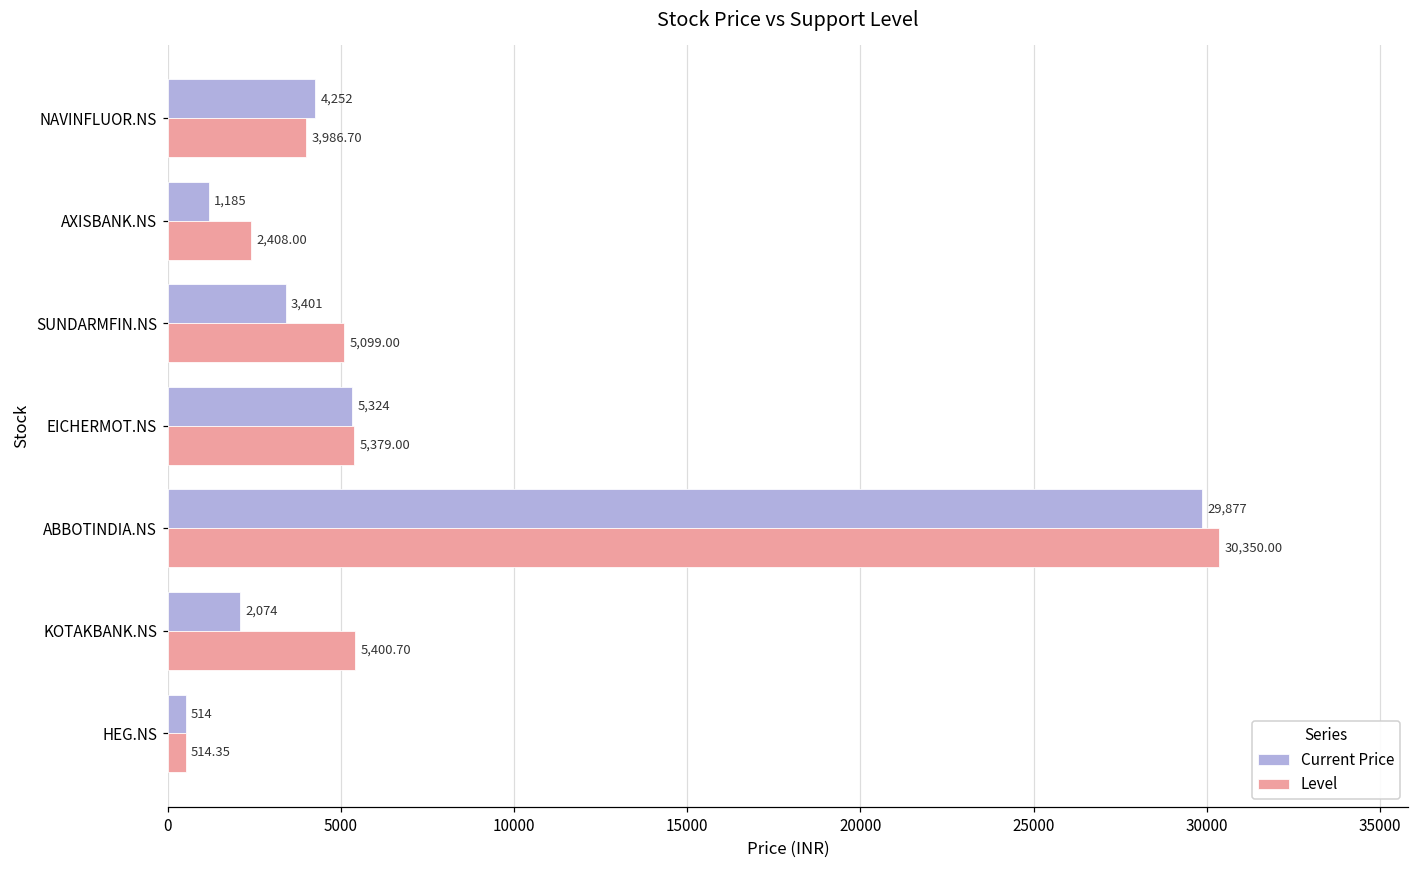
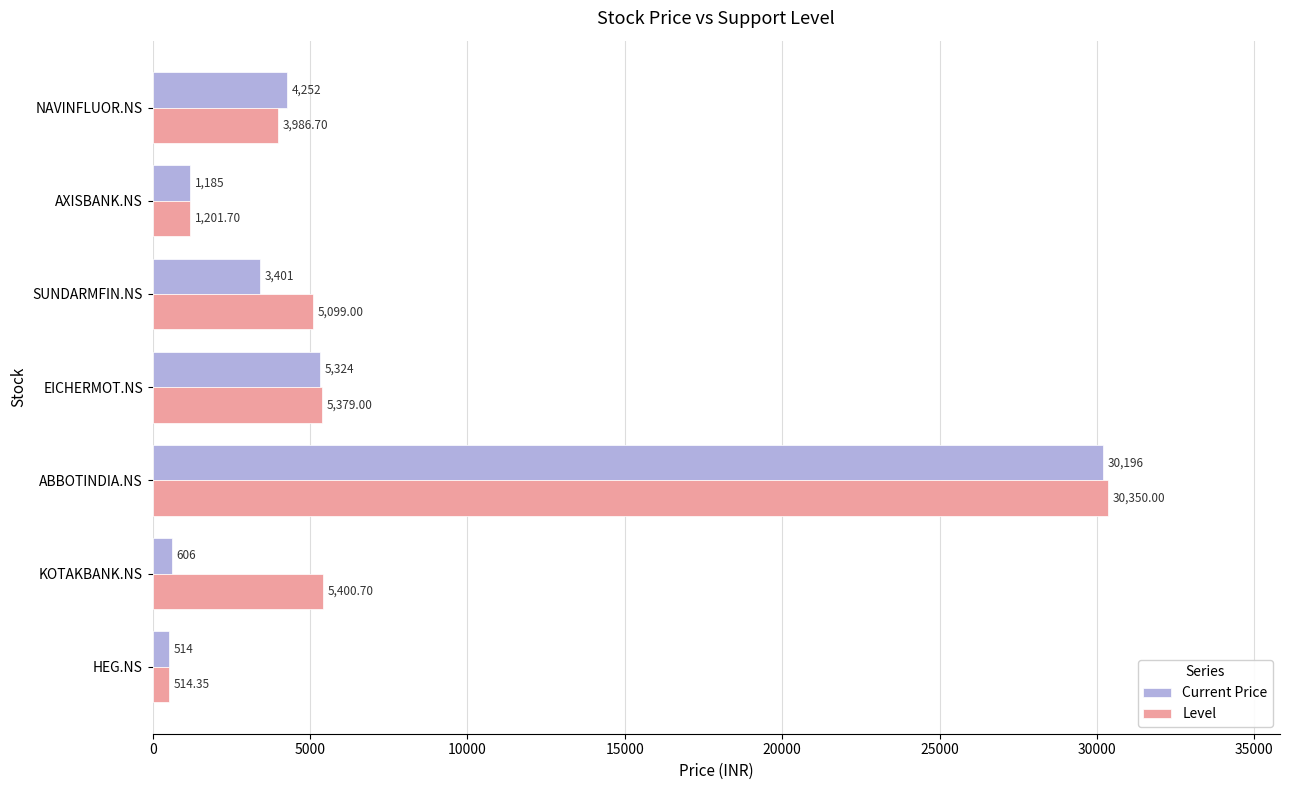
Level, AXISBANK.NS: 2,408.00 -> 1,201.70
Current Price, ABBOTINDIA.NS: 29,877 -> 30,196
Current Price, KOTAKBANK.NS: 2,074 -> 606
